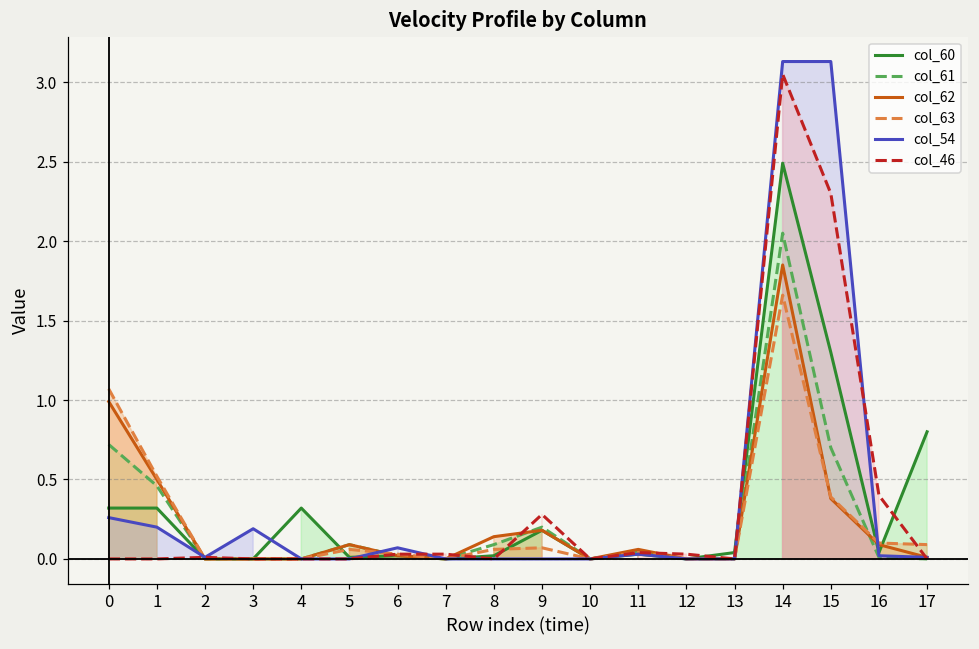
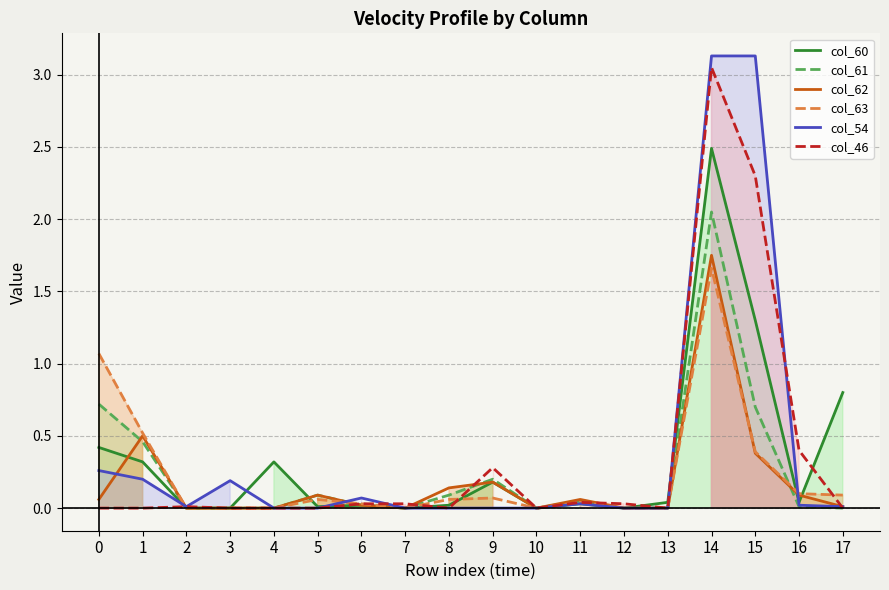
col_60, 0: 0.32 -> 0.42
col_62, 0: 0.99 -> 0.06
col_62, 14: 1.85 -> 1.75
